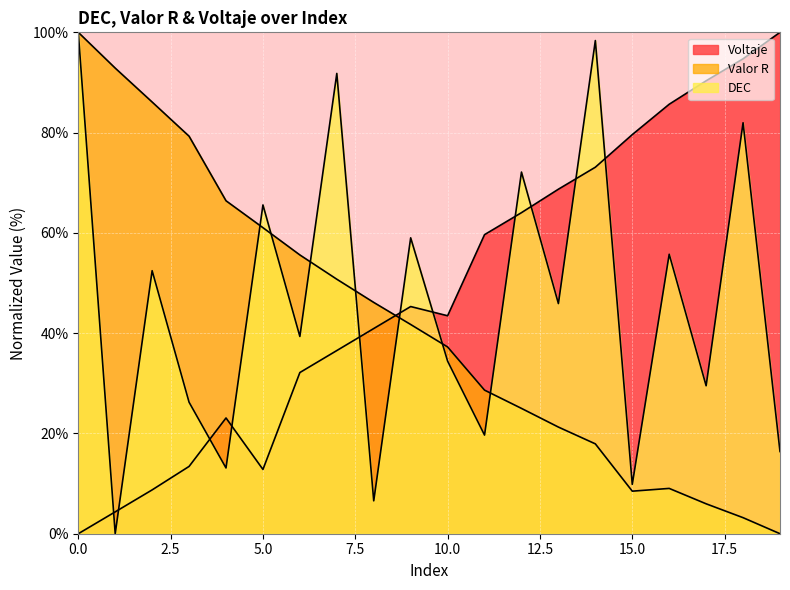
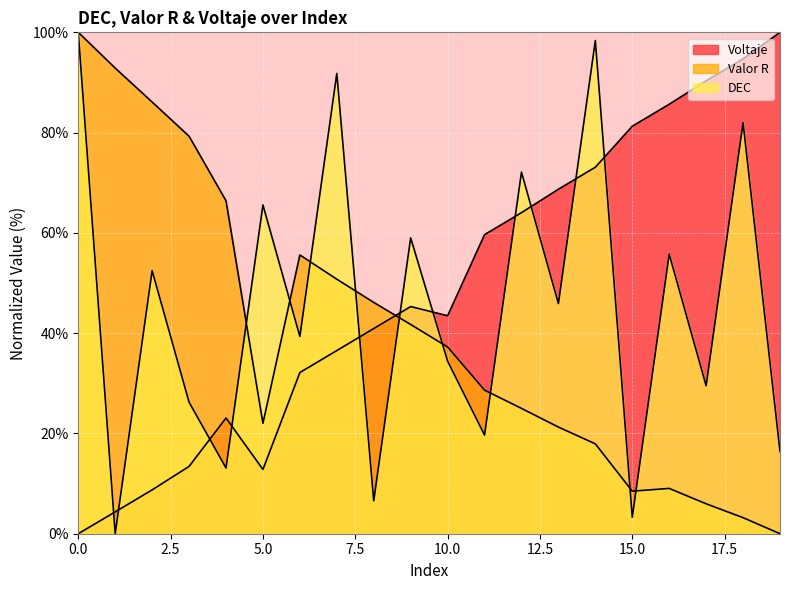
Valor R, 5.0: 61% -> 22%
Voltaje, 15.0: 80% -> 81%
DEC, 15.0: 10% -> 3%
